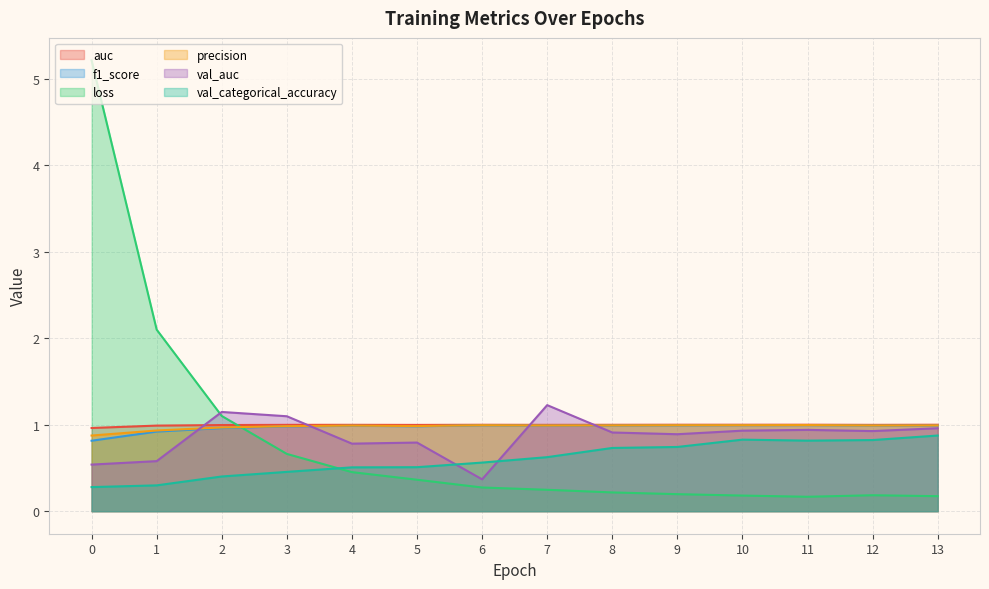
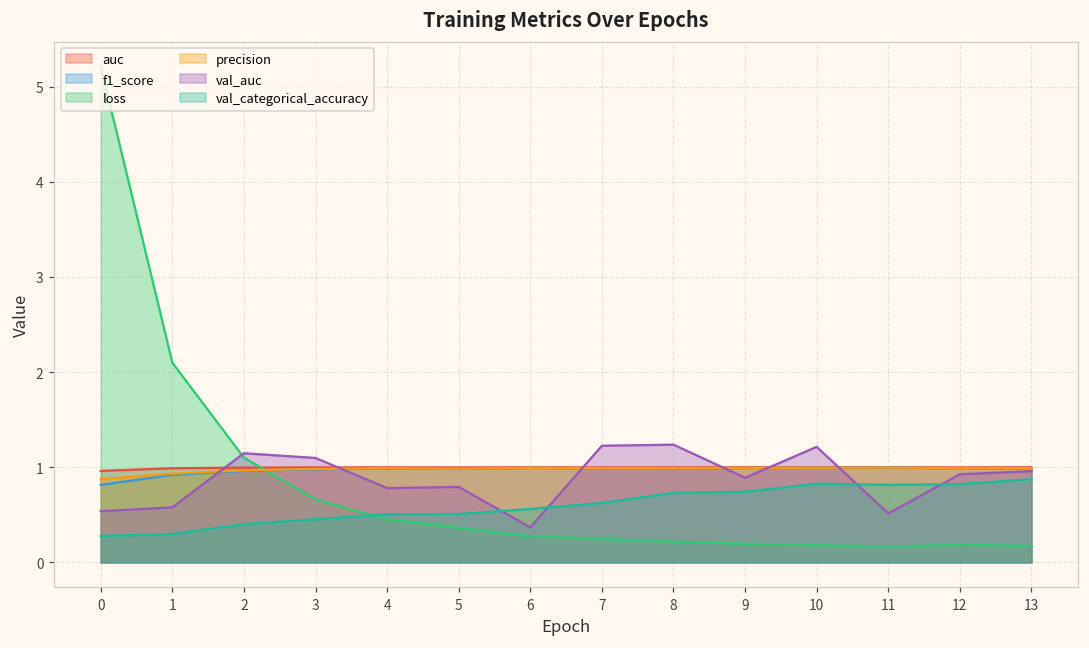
val_auc, 8: 0.9 -> 1.2
val_auc, 10: 0.9 -> 1.2
val_auc, 11: 0.9 -> 0.5
